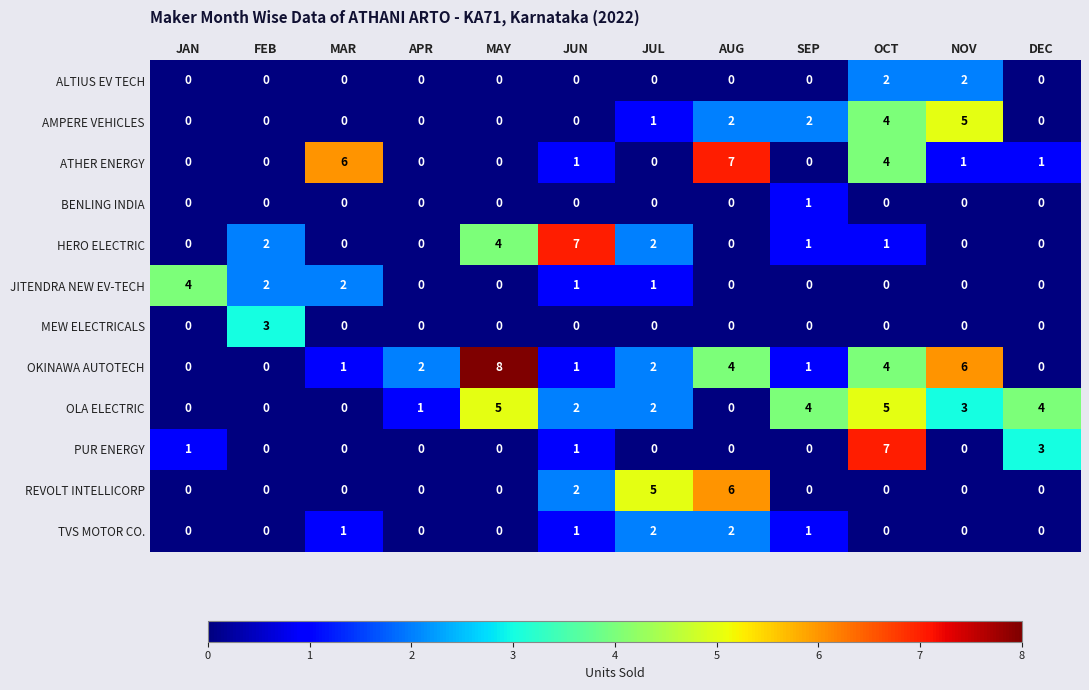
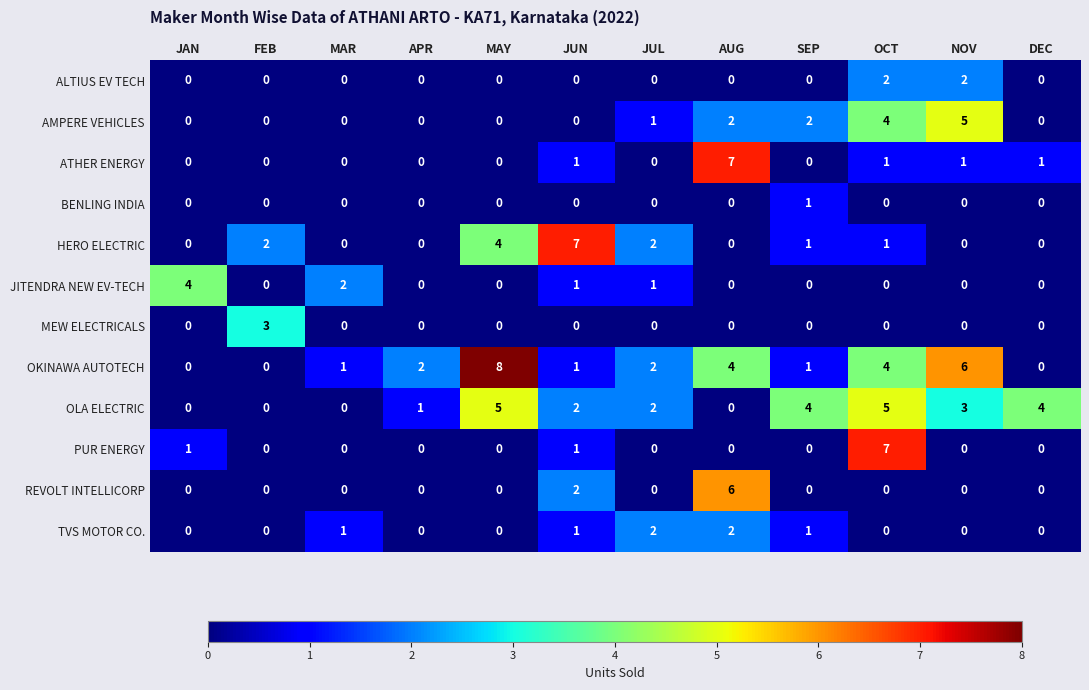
ATHER ENERGY, MAR: 6 -> 0
ATHER ENERGY, OCT: 4 -> 1
JITENDRA NEW EV-TECH, FEB: 2 -> 0
PUR ENERGY, DEC: 3 -> 0
REVOLT INTELLICORP, JUL: 5 -> 0
